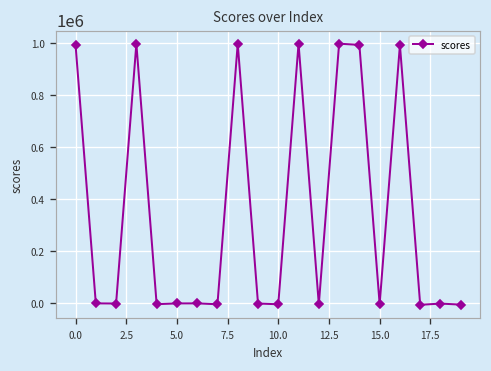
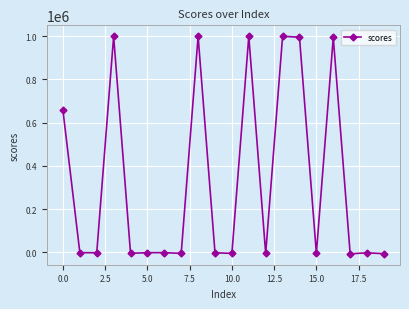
0.0: 1000000 -> 660000
